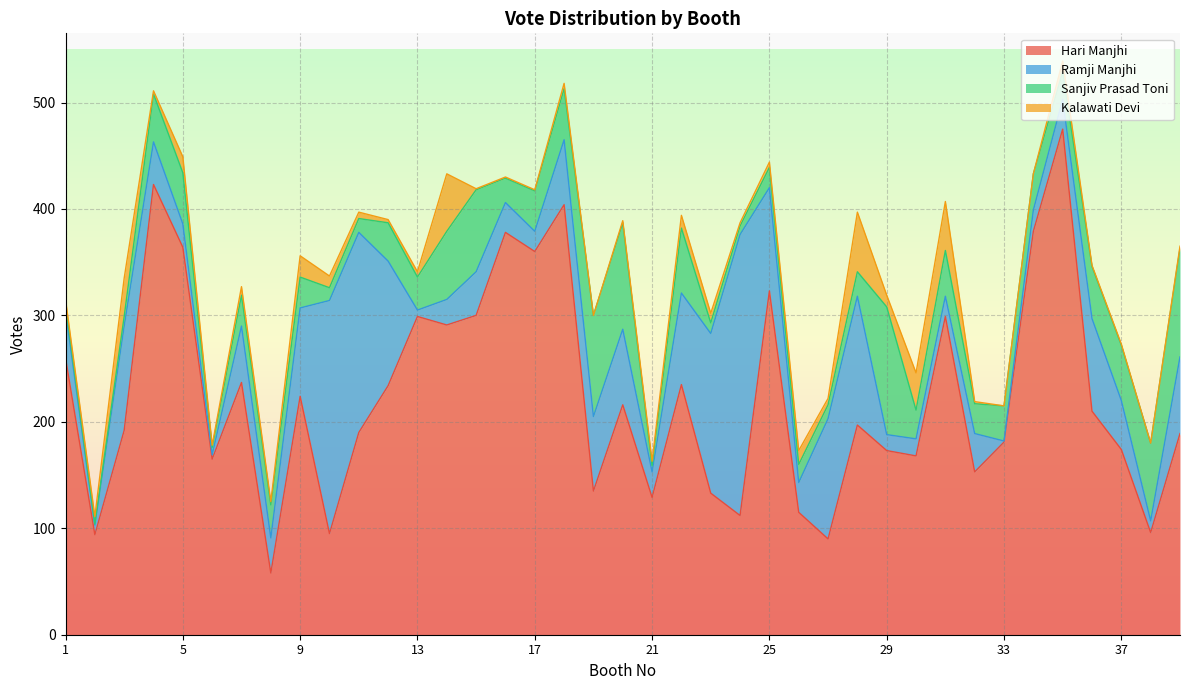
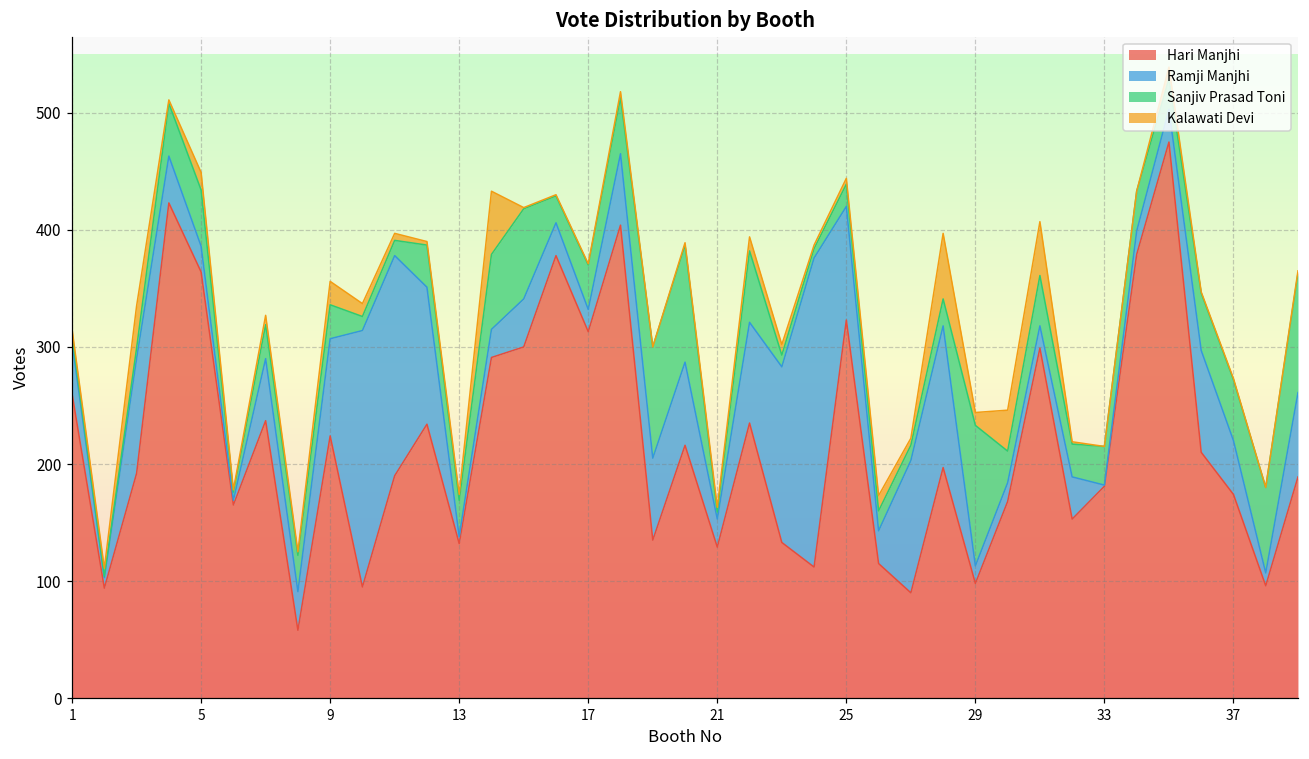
Hari Manjhi, 13: 299 -> 132
Hari Manjhi, 17: 360 -> 313
Hari Manjhi, 29: 173 -> 98
